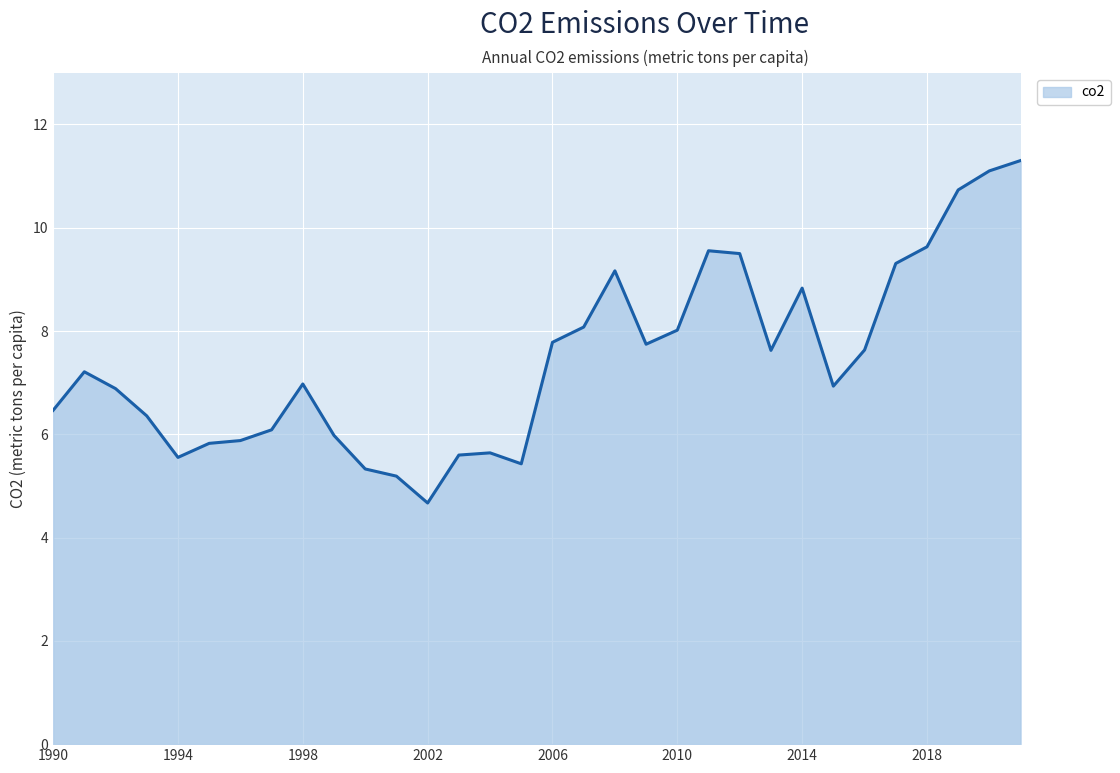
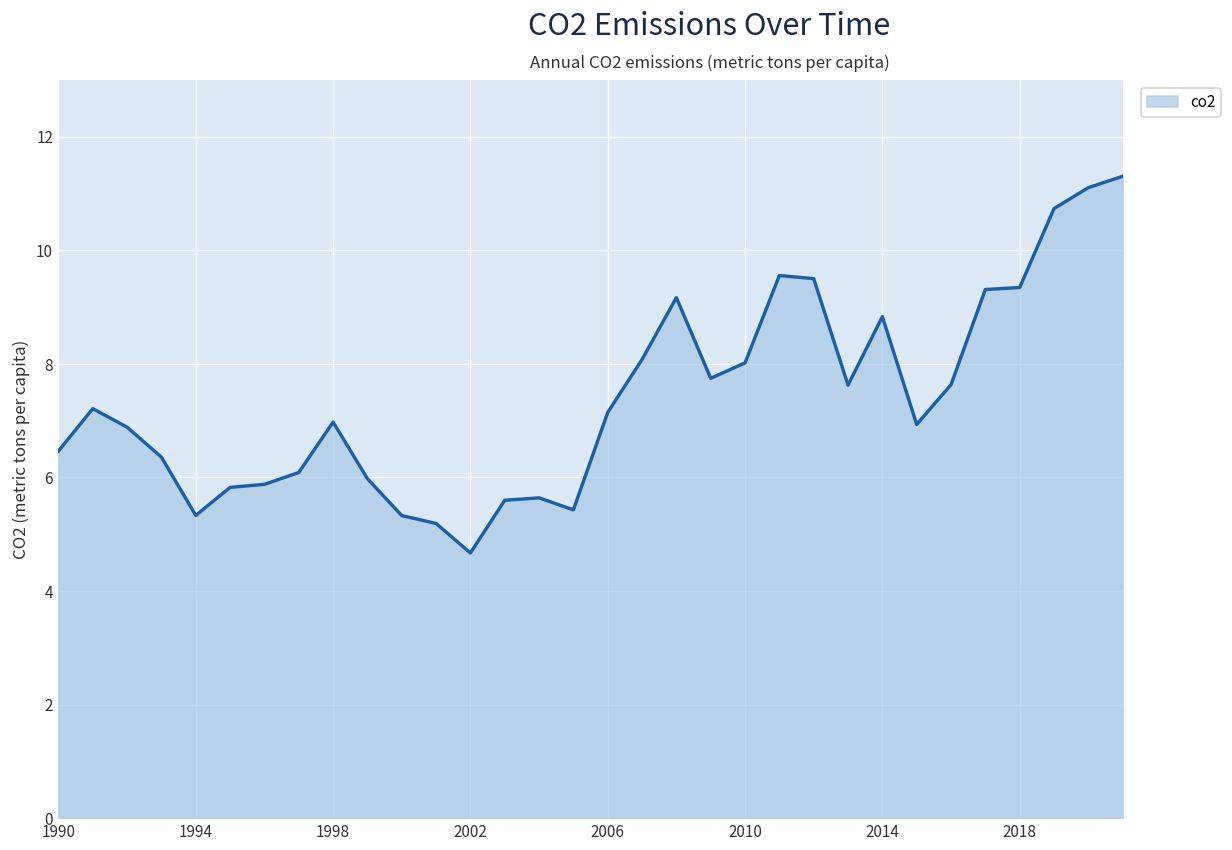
1994: 5.6 -> 5.3
2006: 7.8 -> 7.1
2018: 9.6 -> 9.3
